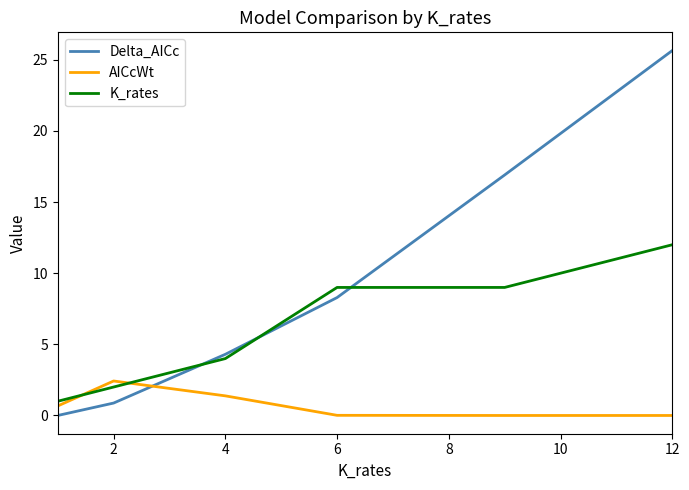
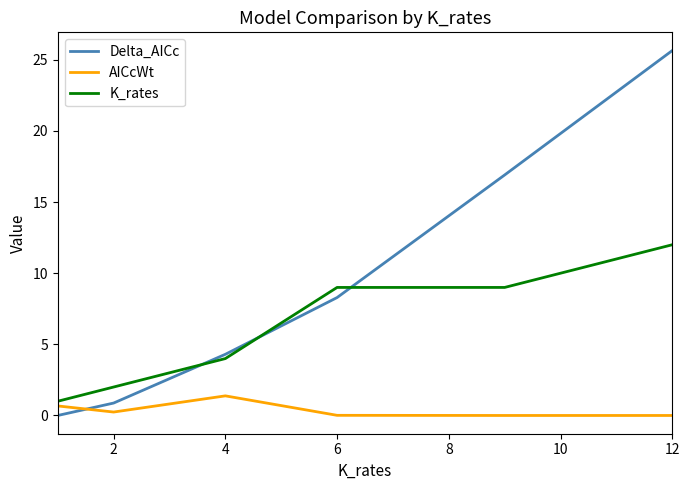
AICcWt, 2: 2.4 -> 0.2
